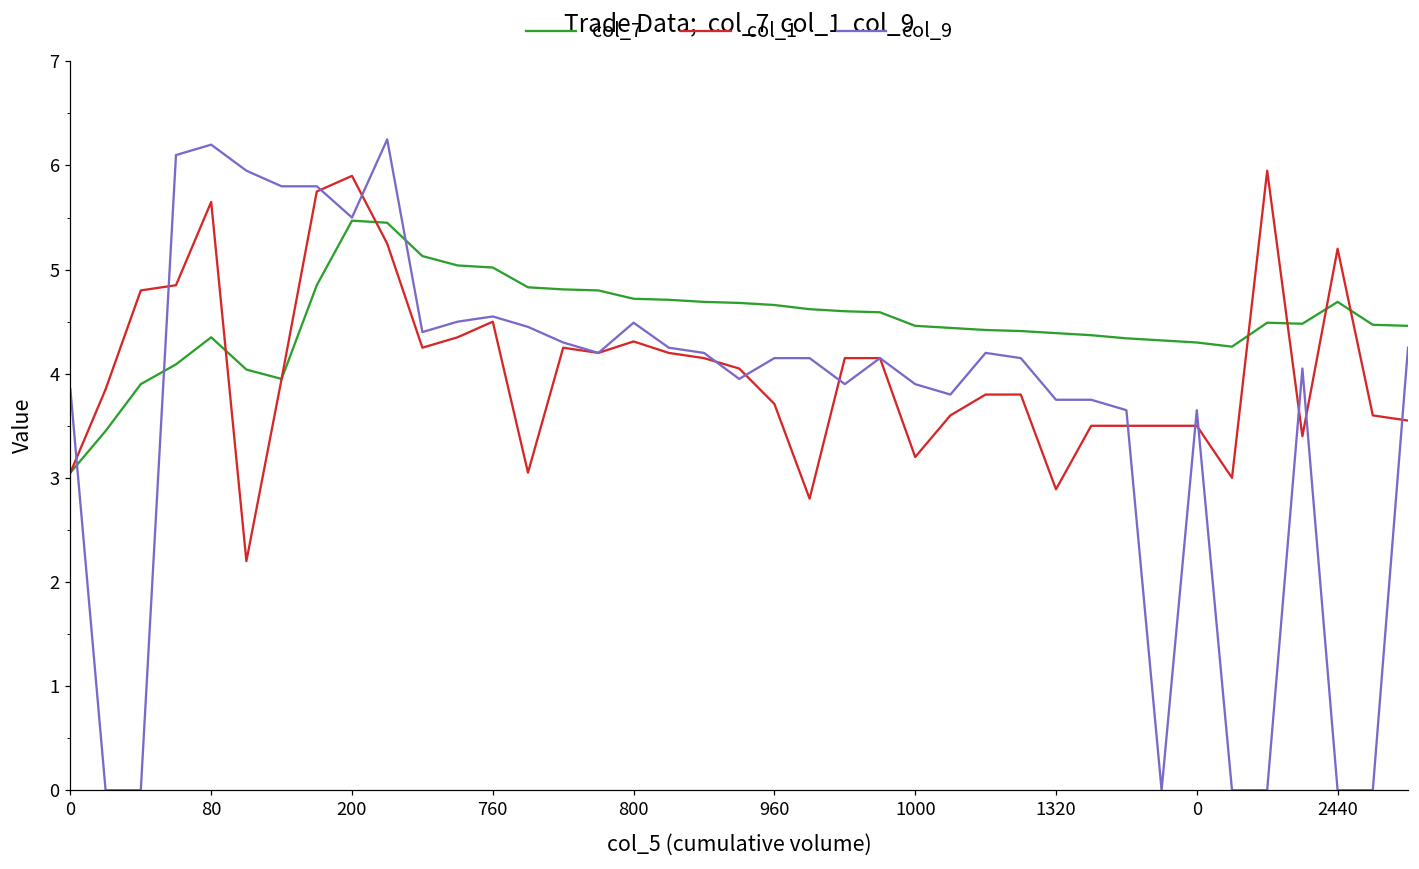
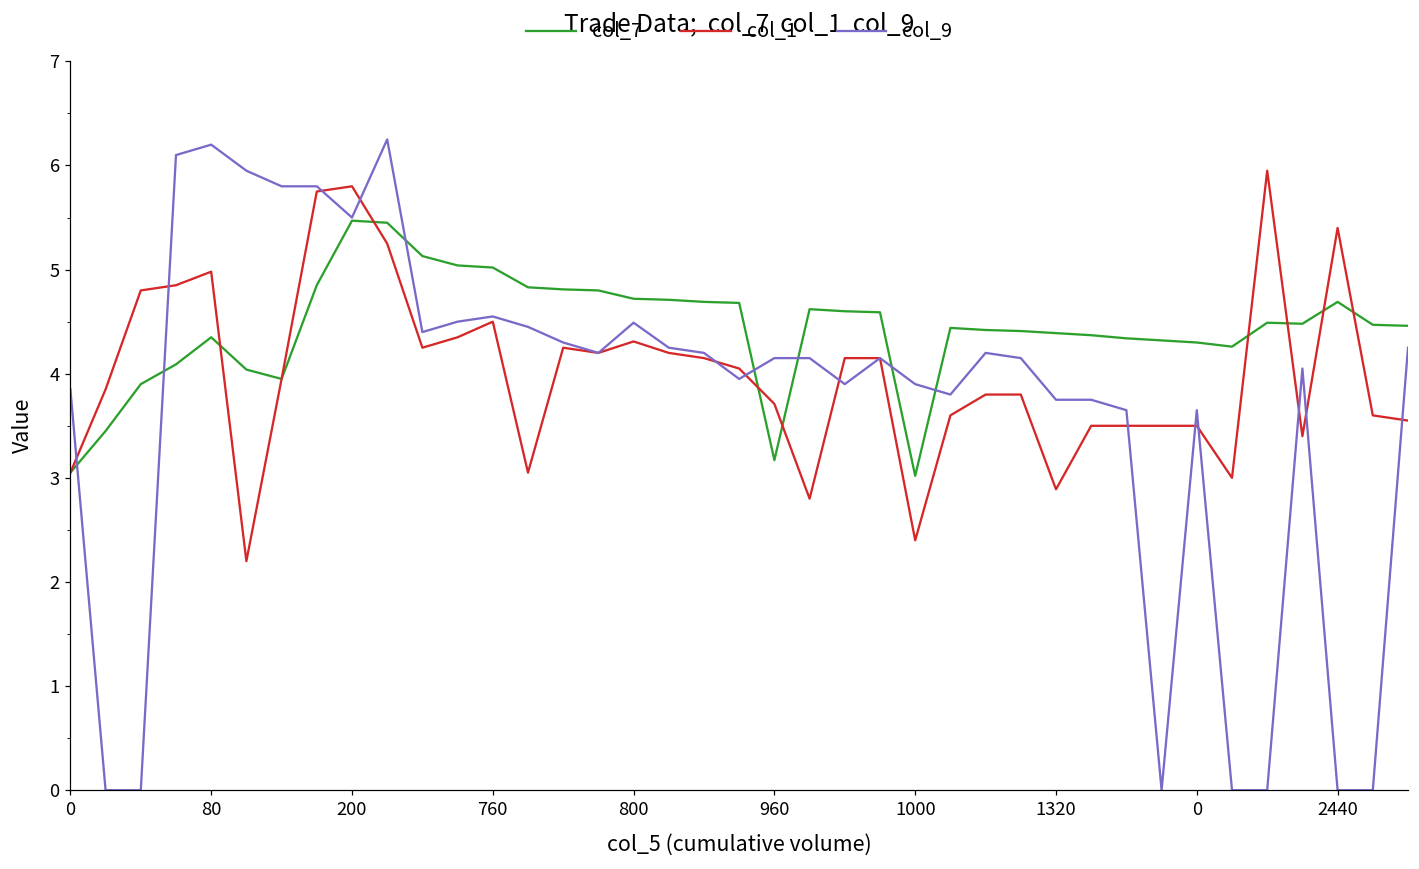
col_1, 80: 5.7 -> 5.0
col_1, 200: 5.9 -> 5.8
col_7, 960: 4.7 -> 3.2
col_7, 1000: 4.5 -> 3.0
col_1, 1000: 3.2 -> 2.4
col_1, 2440: 5.2 -> 5.4
